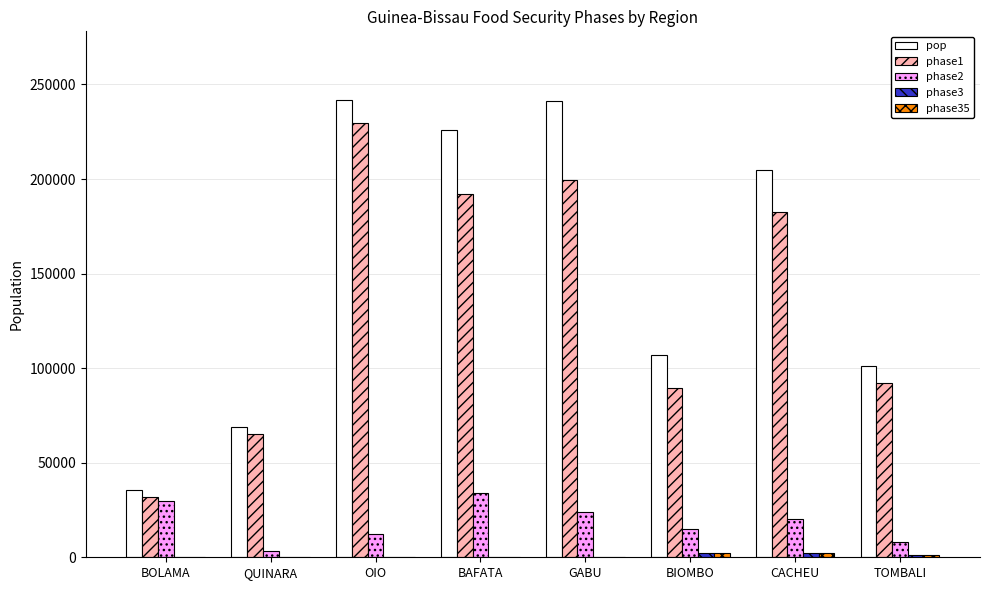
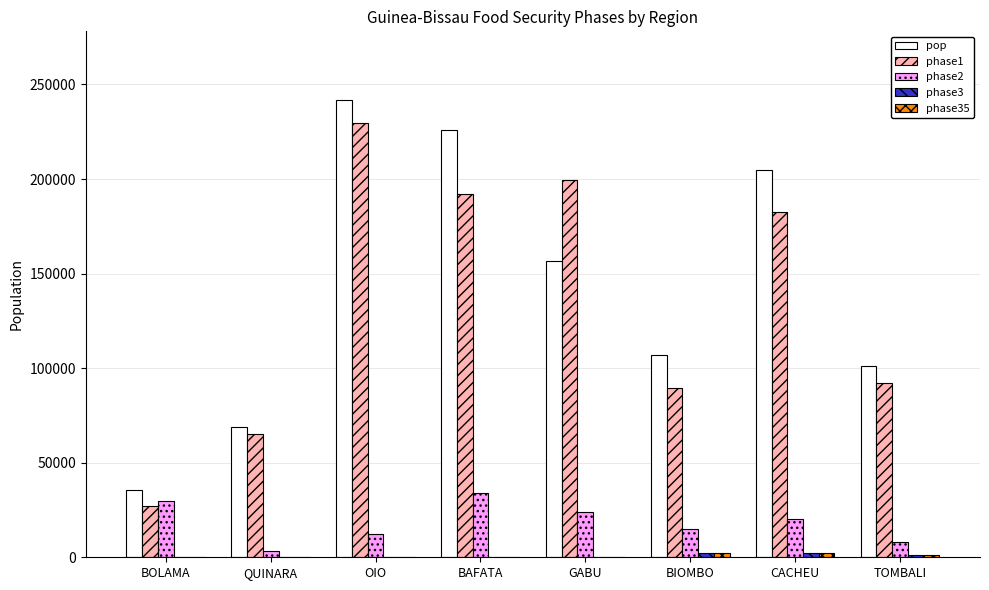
phase1, BOLAMA: 32000 -> 27000
pop, GABU: 241000 -> 157000
